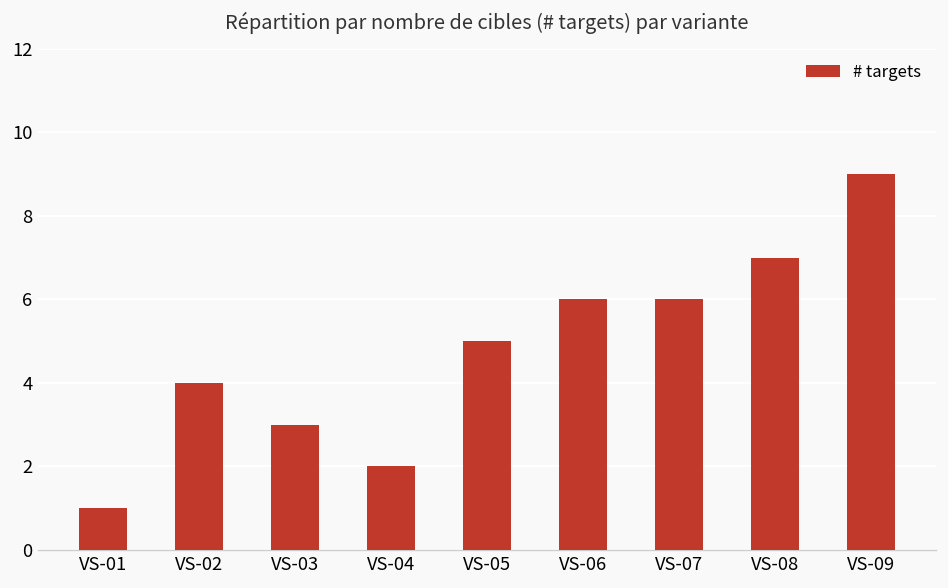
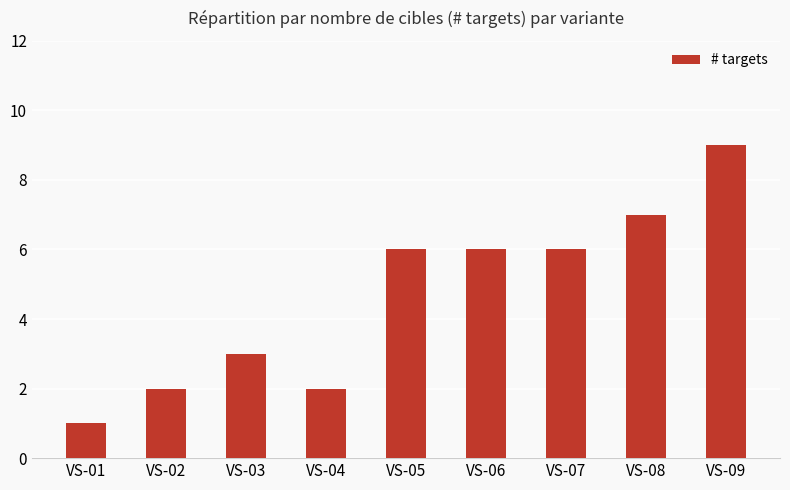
VS-02: 4 -> 2
VS-05: 5 -> 6
